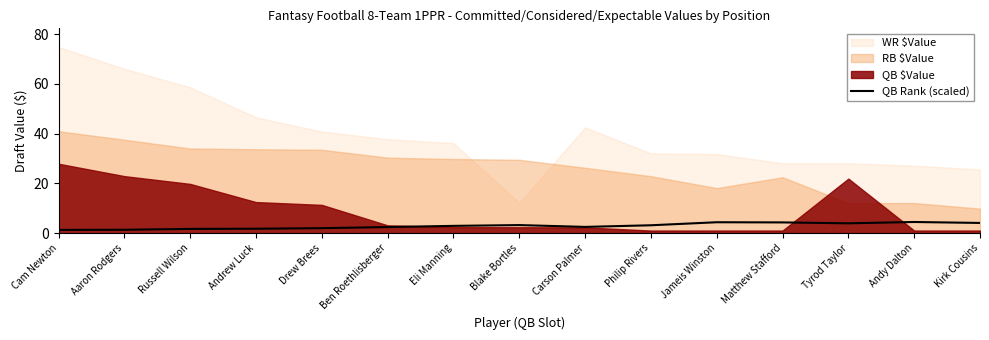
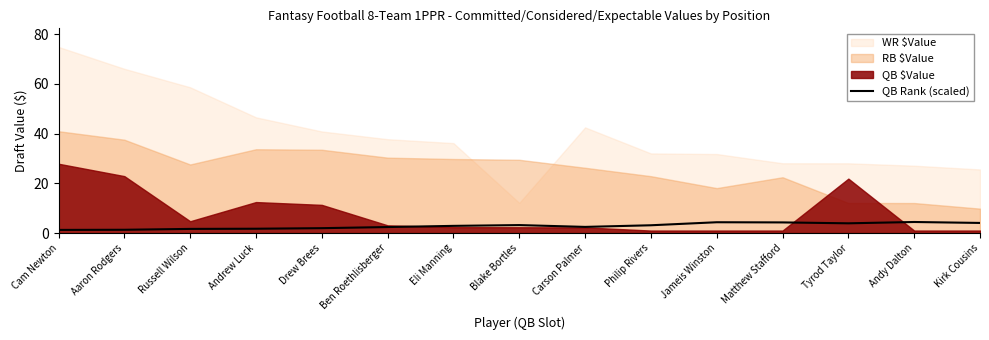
RB $Value, Russell Wilson: 34 -> 28
QB $Value, Russell Wilson: 20 -> 5
